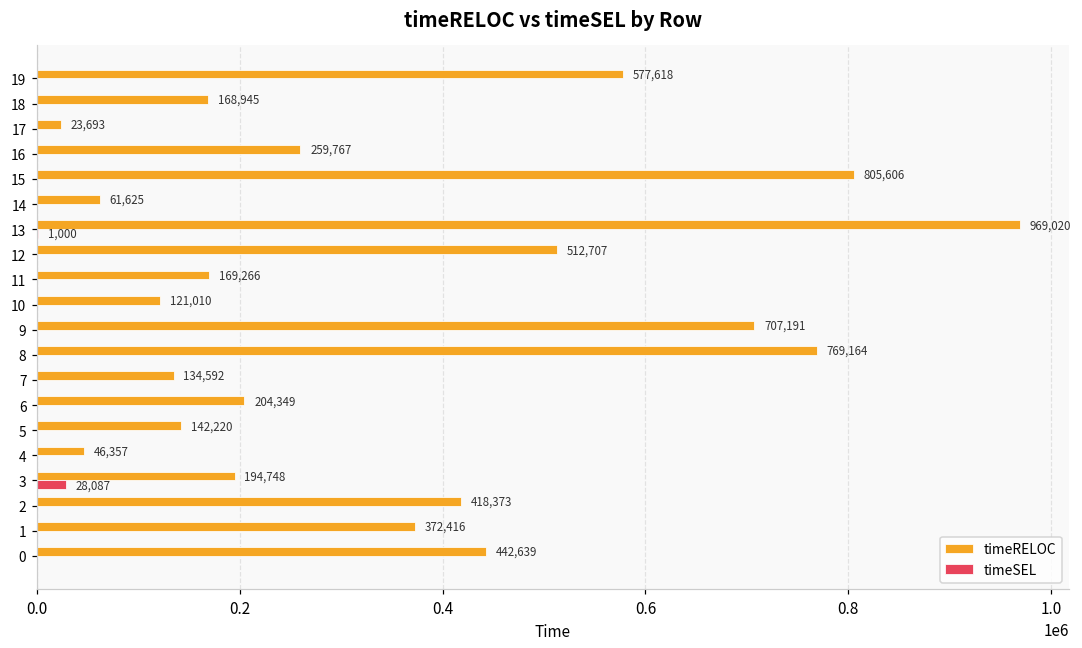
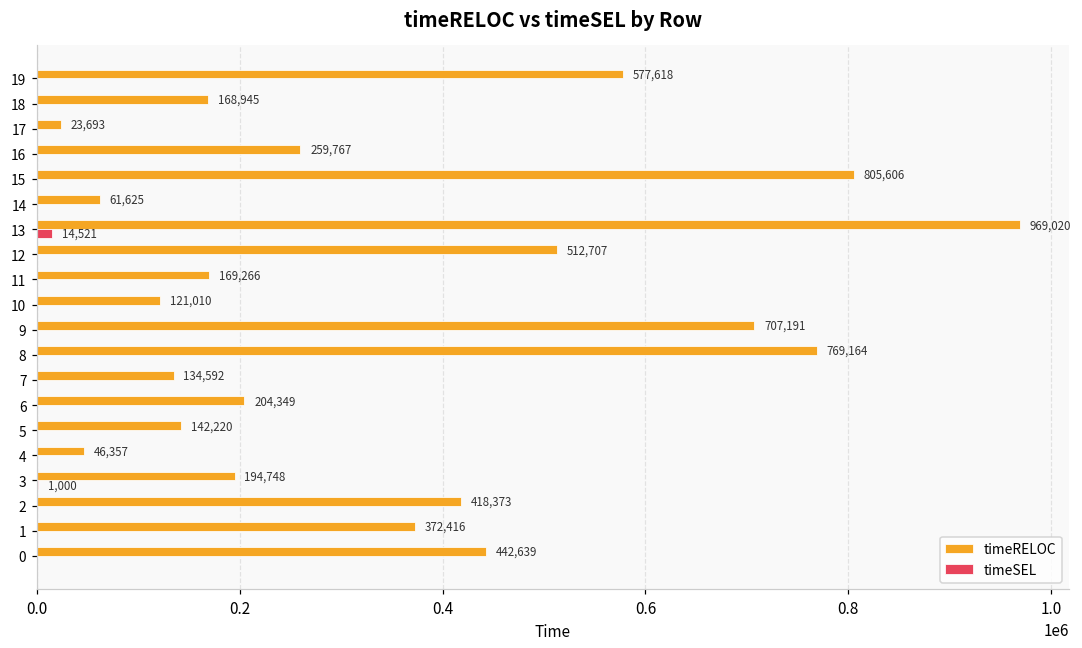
timeSEL, 13: 1,000 -> 14,521
timeSEL, 3: 28,087 -> 1,000
